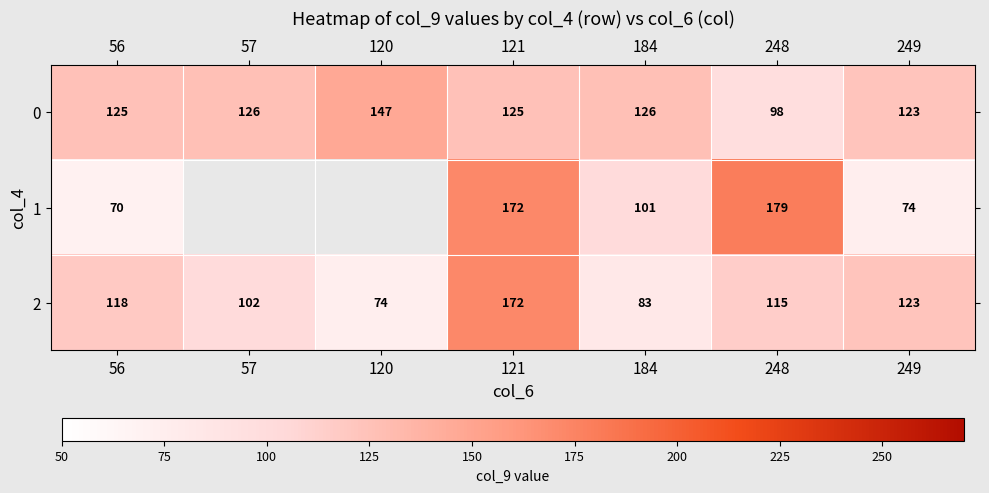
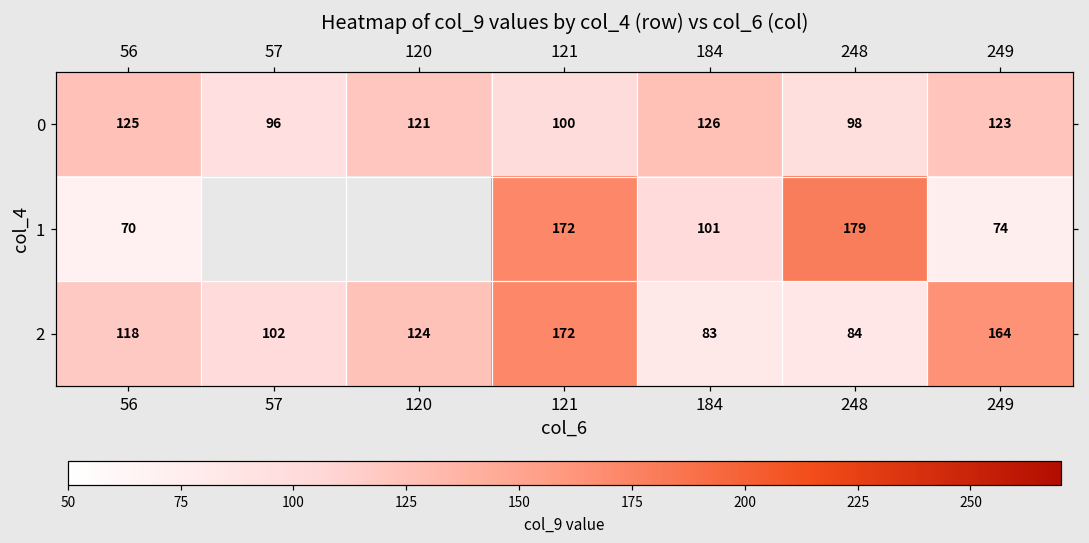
0, 57: 126 -> 96
0, 120: 147 -> 121
0, 121: 125 -> 100
2, 120: 74 -> 124
2, 248: 115 -> 84
2, 249: 123 -> 164
